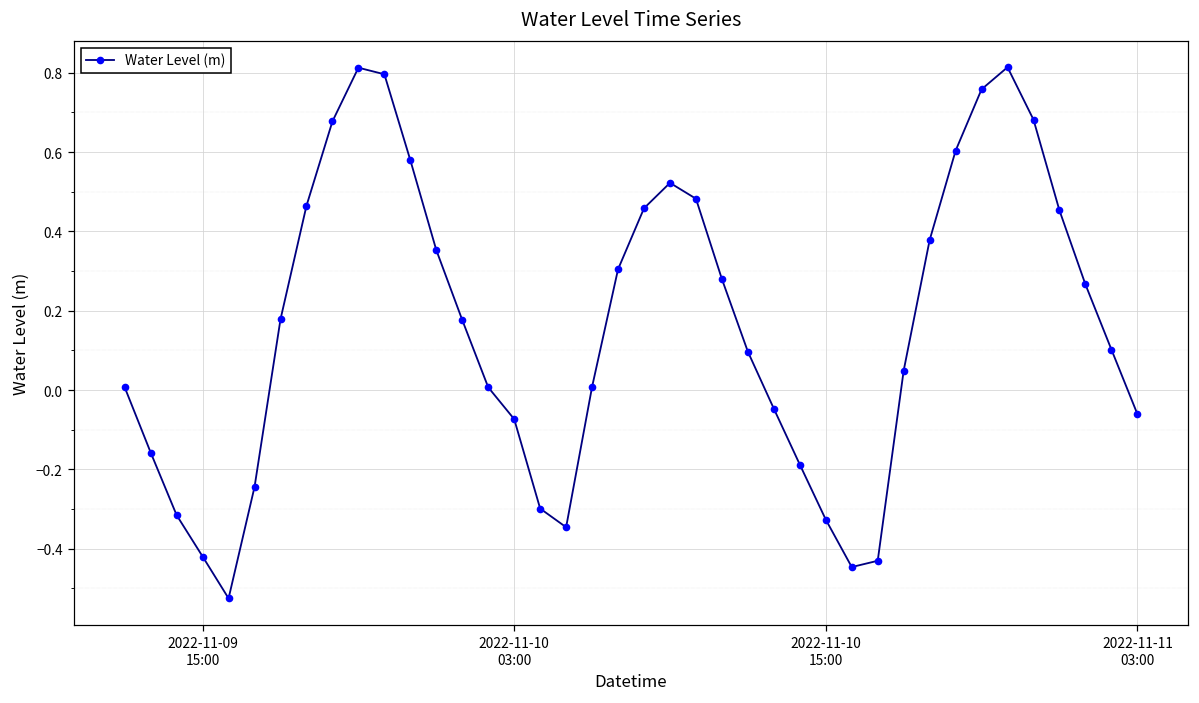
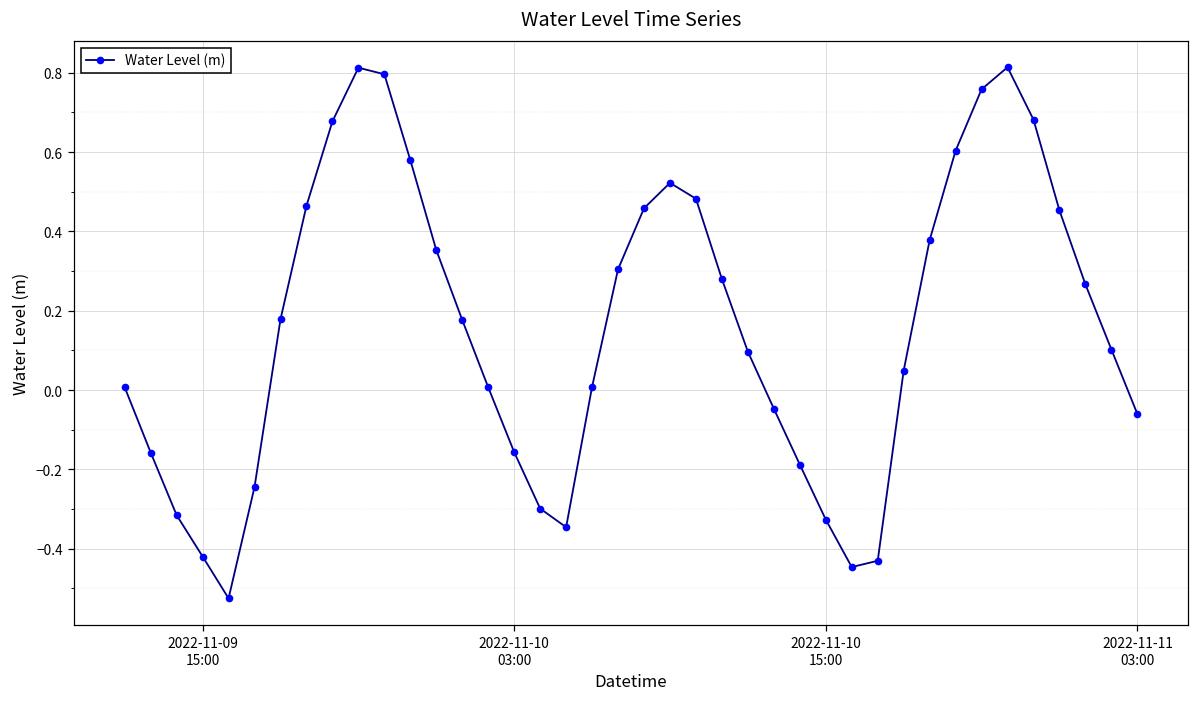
2022-11-10 03:00: -0.07 -> -0.16
